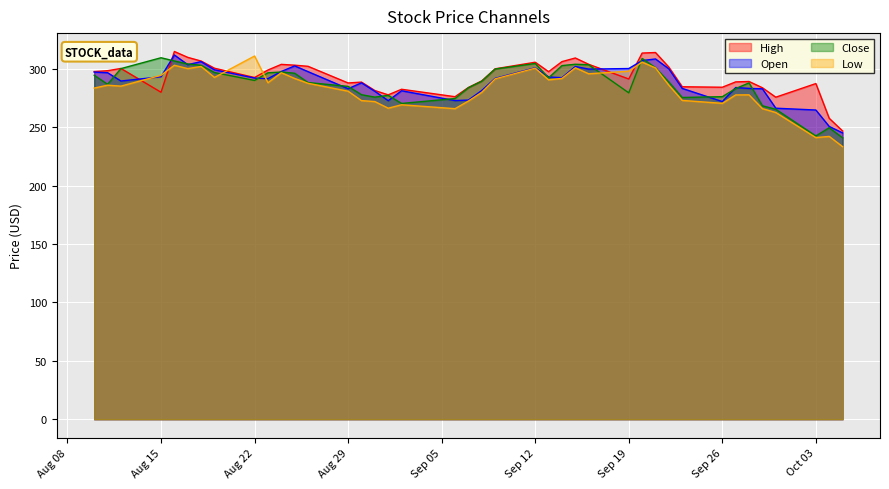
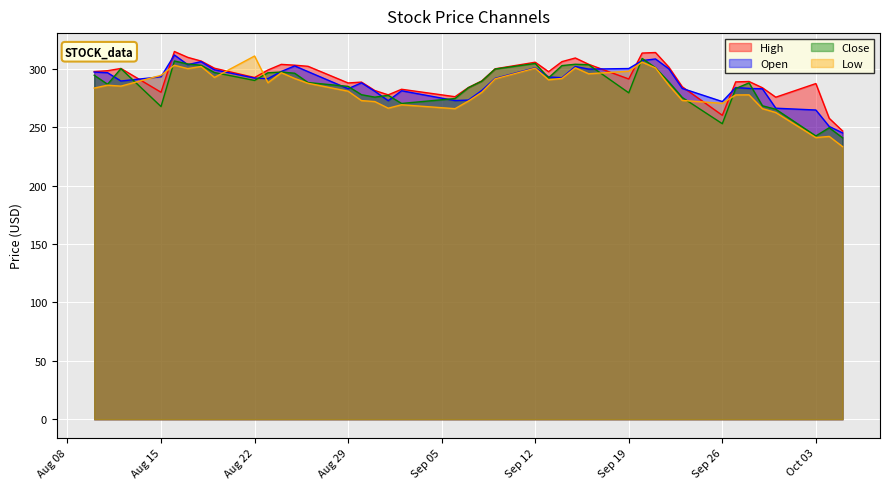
Close, Aug 15: 309 -> 268
High, Sep 26: 284 -> 260
Close, Sep 26: 276 -> 253
